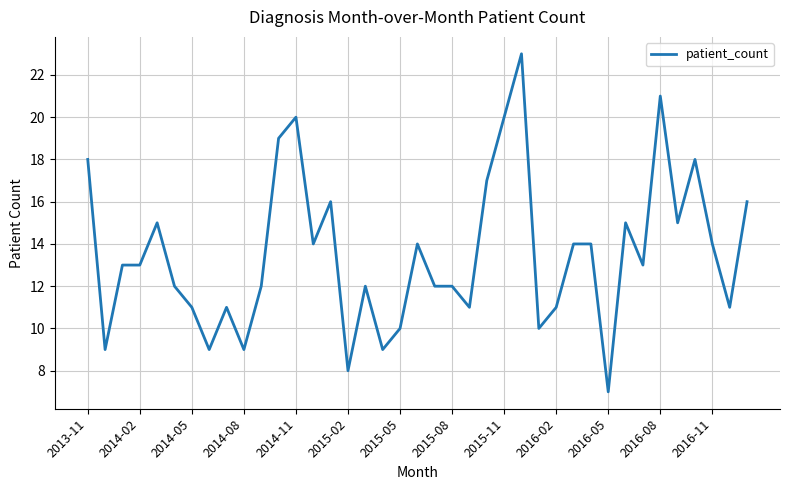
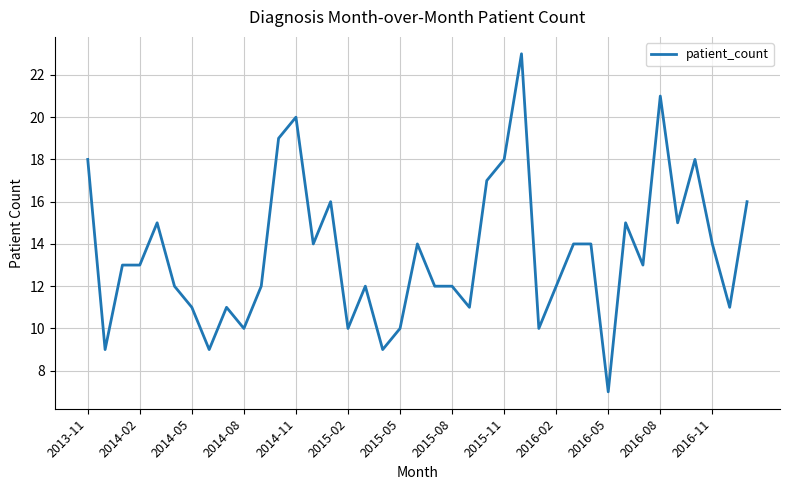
2014-08: 9 -> 10
2015-02: 8 -> 10
2015-11: 20 -> 18
2016-02: 11 -> 12
